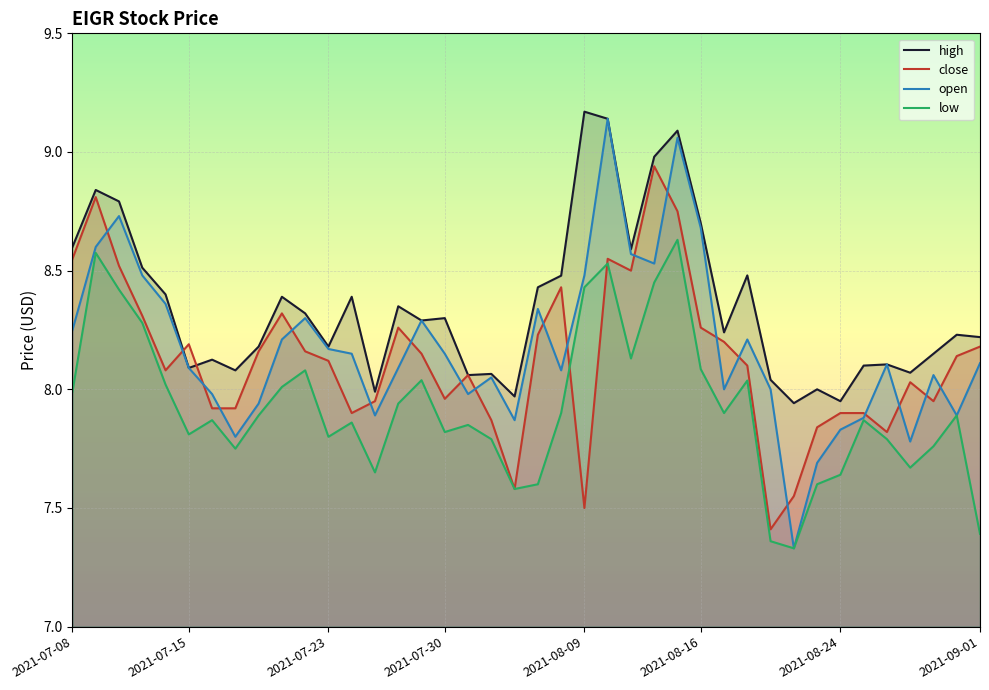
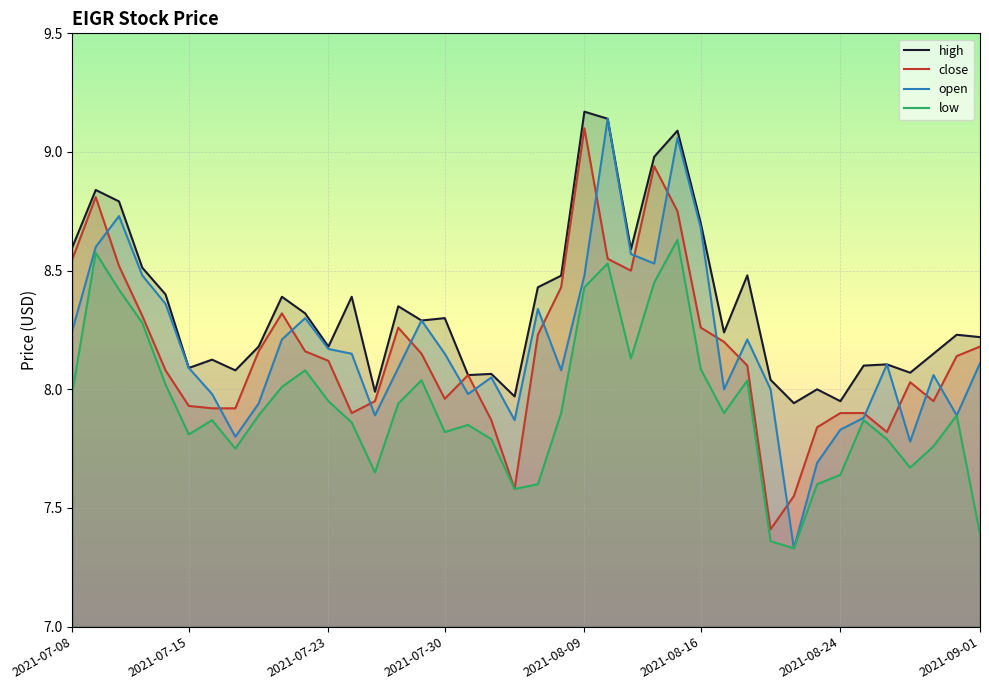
close, 2021-07-15: 8.19 -> 7.93
low, 2021-07-23: 7.80 -> 7.95
close, 2021-08-09: 7.5 -> 9.1
